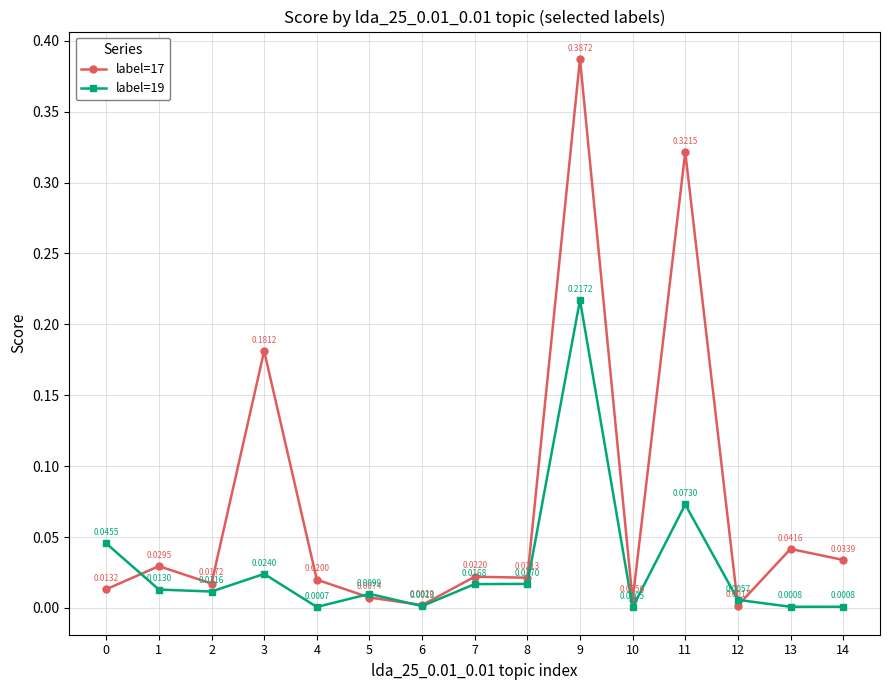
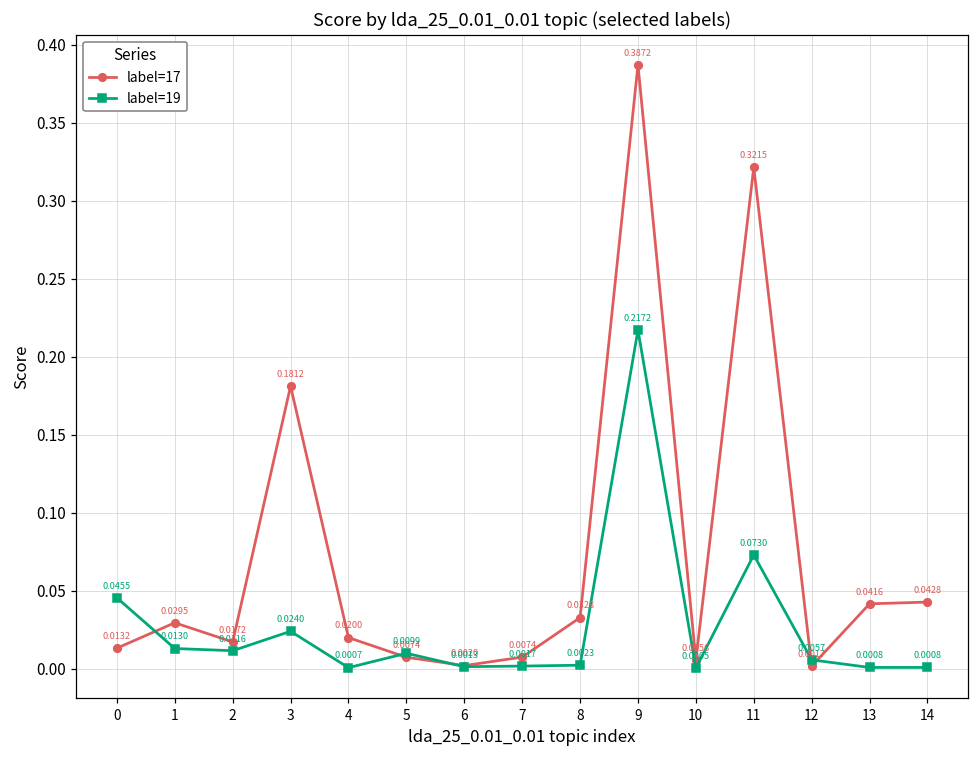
label=17, 7: 0.0220 -> 0.0074
label=19, 7: 0.0168 -> 0.0017
label=17, 8: 0.0213 -> 0.0328
label=19, 8: 0.0170 -> 0.0023
label=17, 14: 0.0339 -> 0.0428
